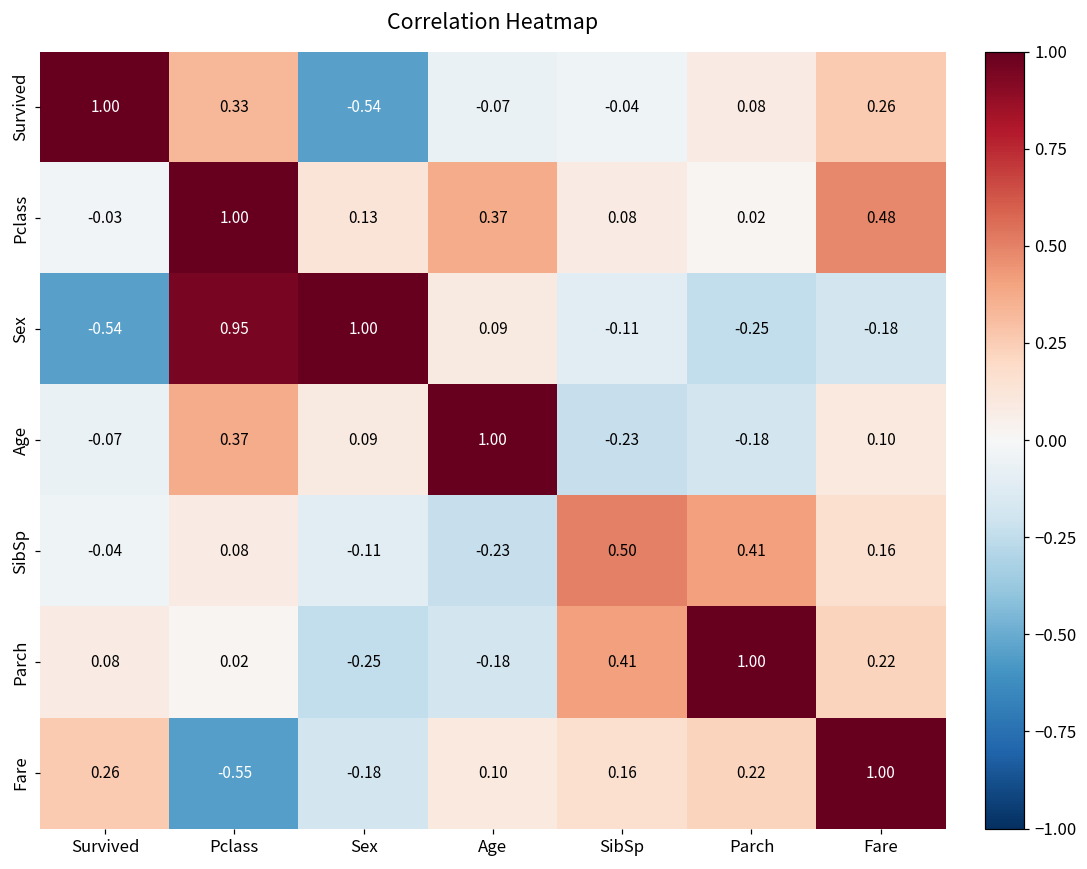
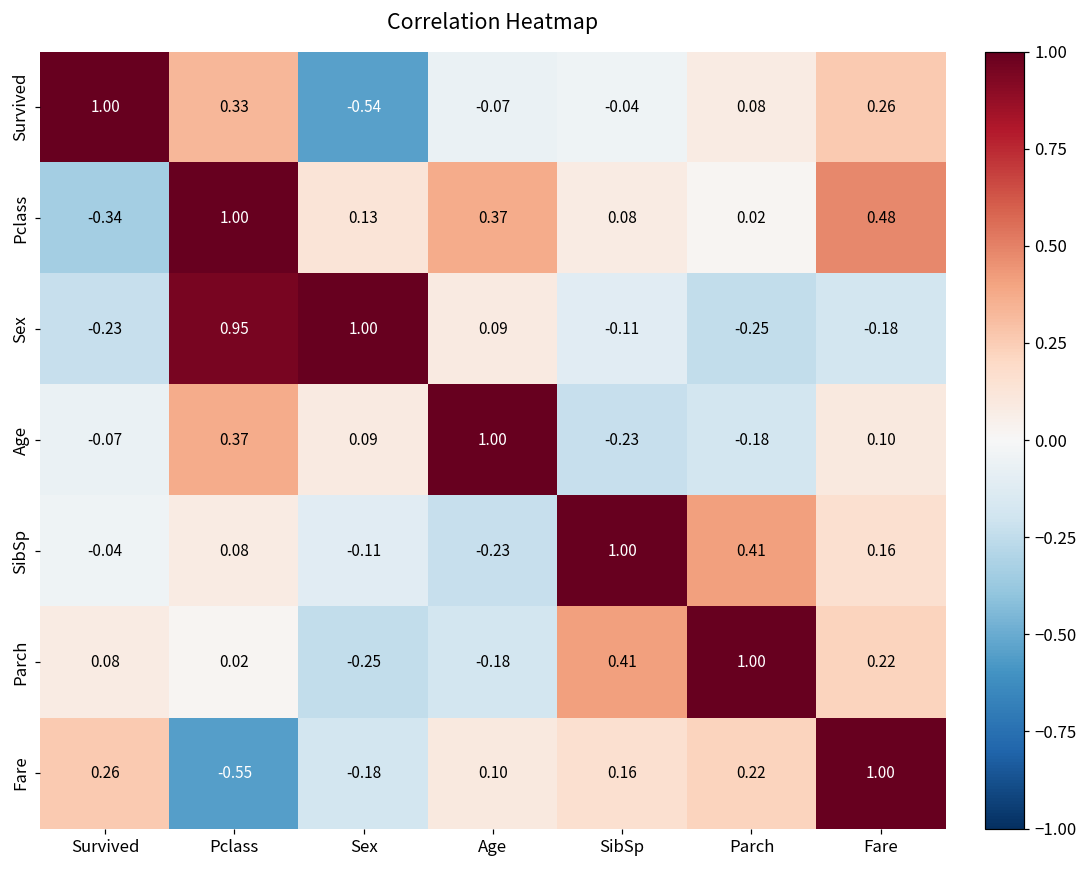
Pclass, Survived: -0.03 -> -0.34
Sex, Survived: -0.54 -> -0.23
SibSp, SibSp: 0.50 -> 1.00
